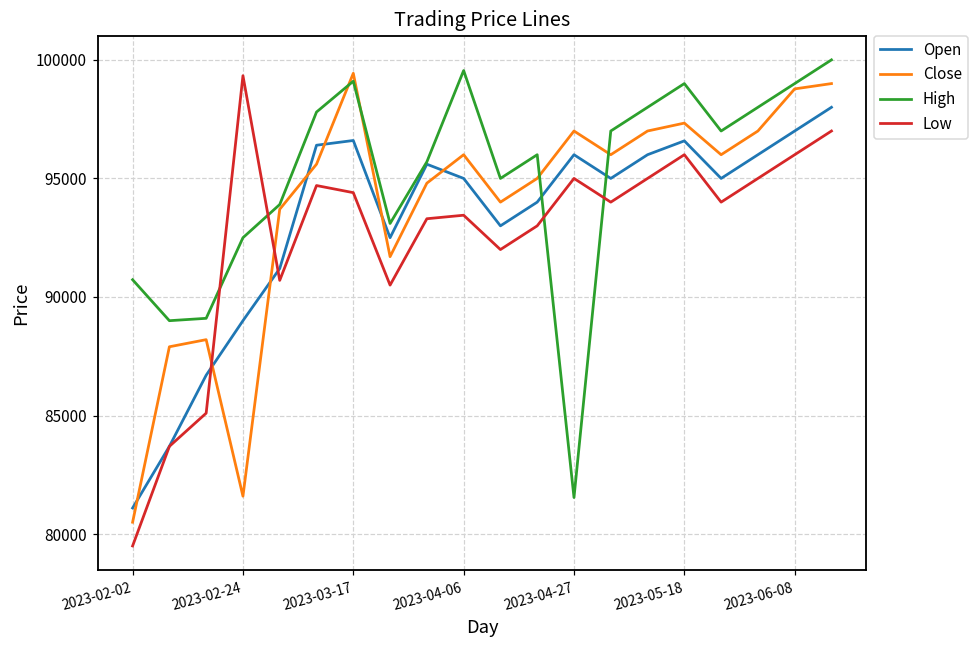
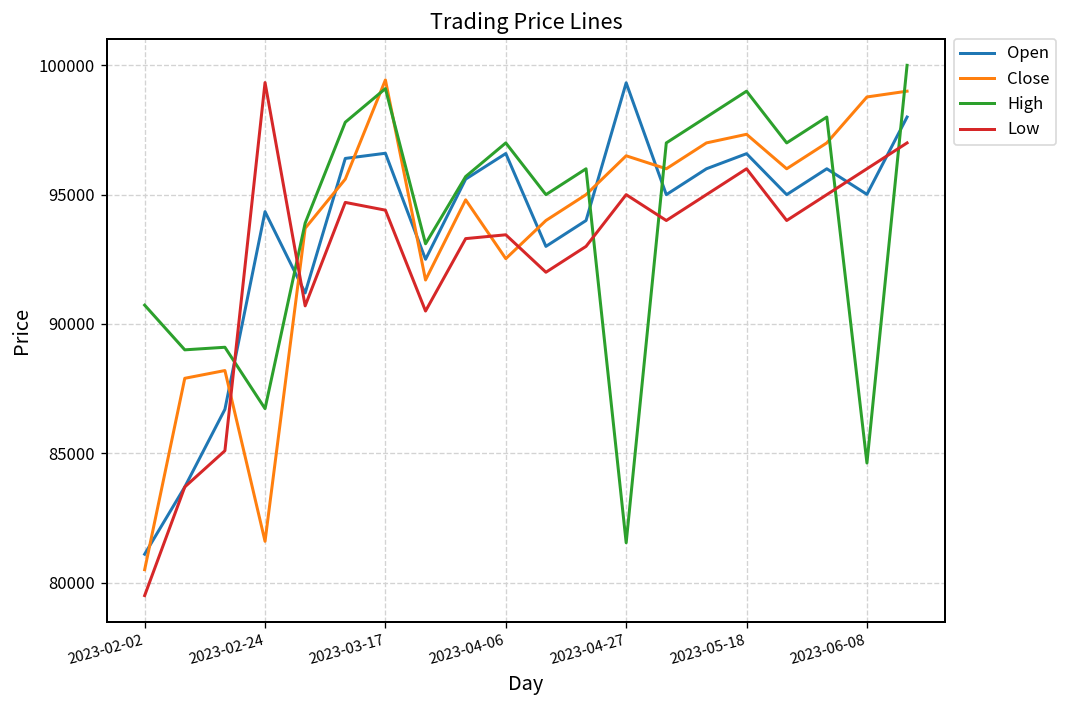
Open, 2023-02-24: 89000 -> 94300
High, 2023-02-24: 92500 -> 86700
Open, 2023-04-06: 95000 -> 96600
Close, 2023-04-06: 96000 -> 92500
High, 2023-04-06: 99600 -> 97000
Open, 2023-04-27: 96000 -> 99300
Close, 2023-04-27: 97000 -> 96500
Open, 2023-06-08: 97000 -> 95000
High, 2023-06-08: 99000 -> 84600
